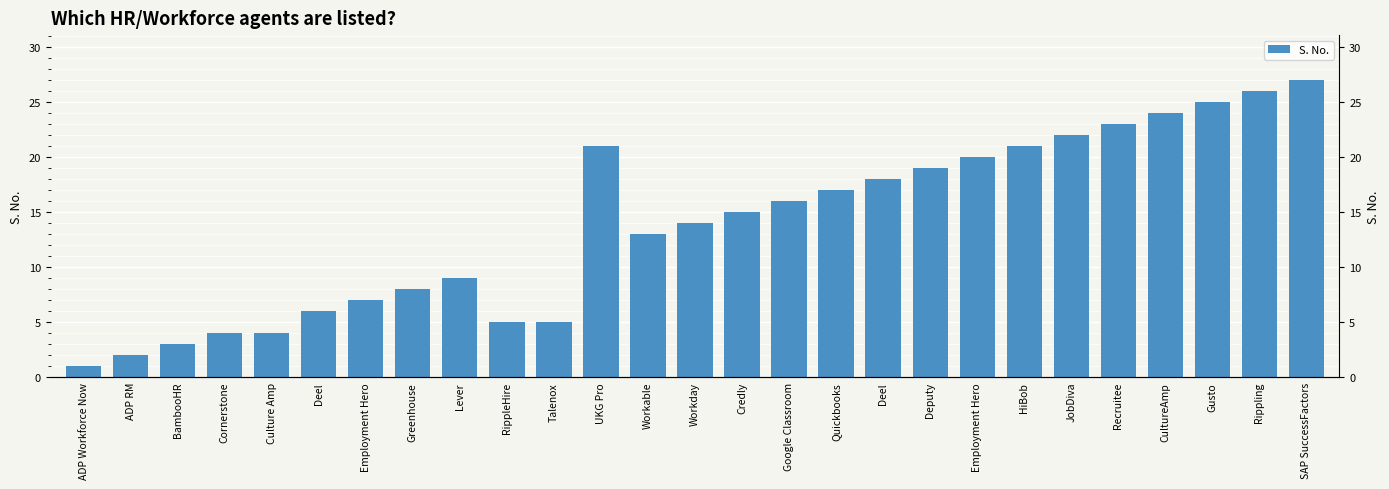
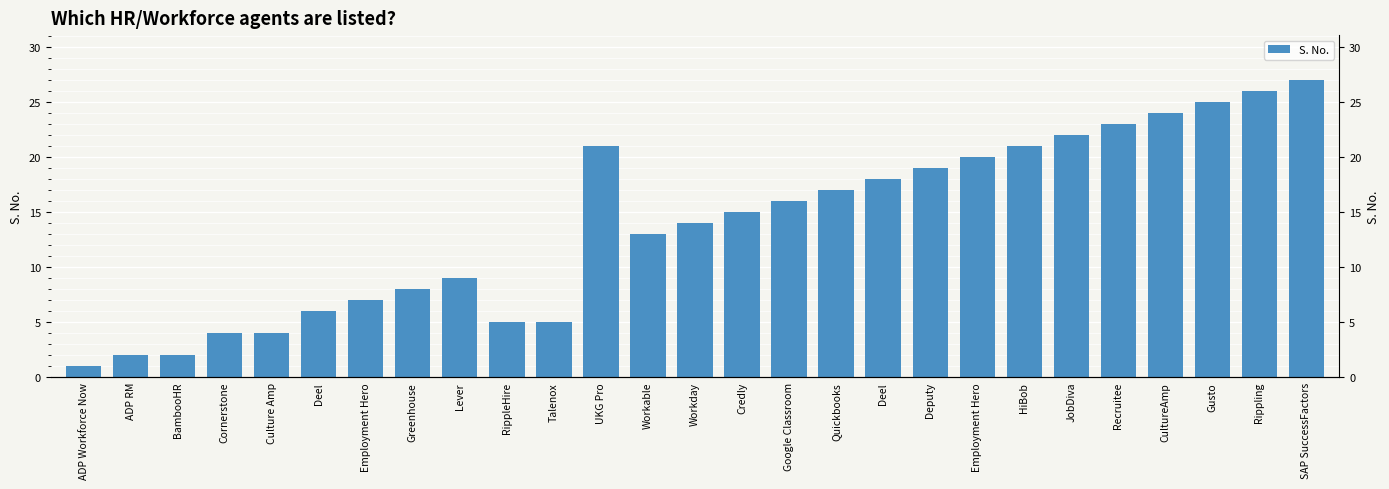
BambooHR: 3 -> 2
